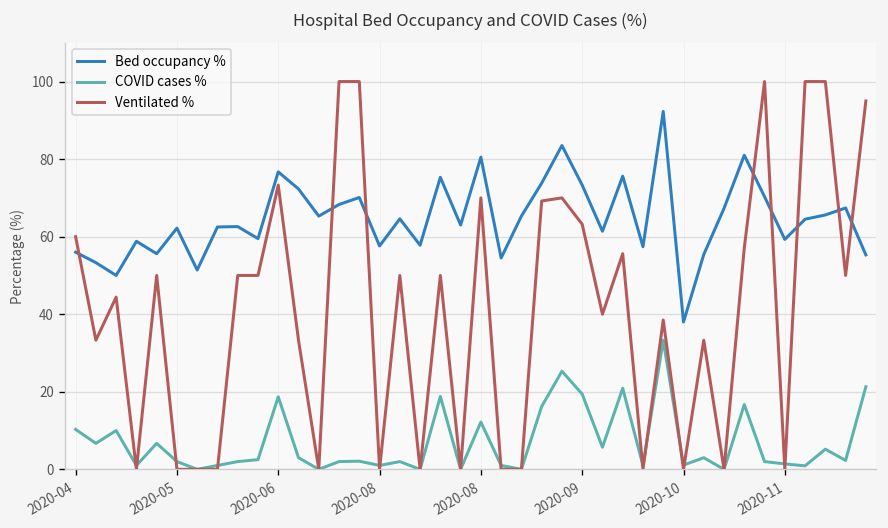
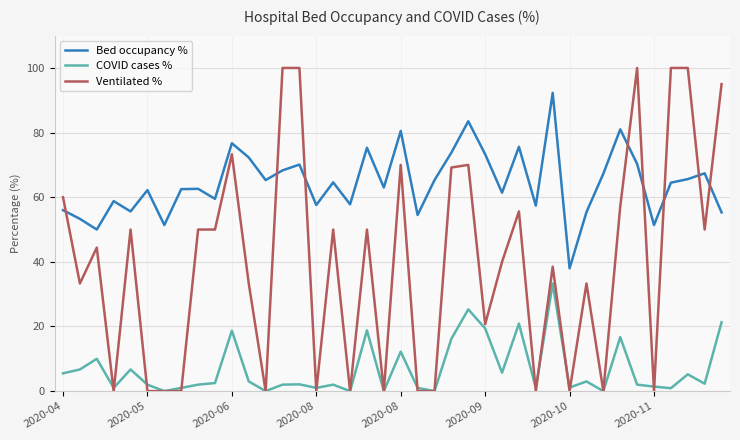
COVID cases %, 2020-04: 10 -> 6
Ventilated %, 2020-09: 63 -> 21
Bed occupancy %, 2020-11: 59 -> 51
